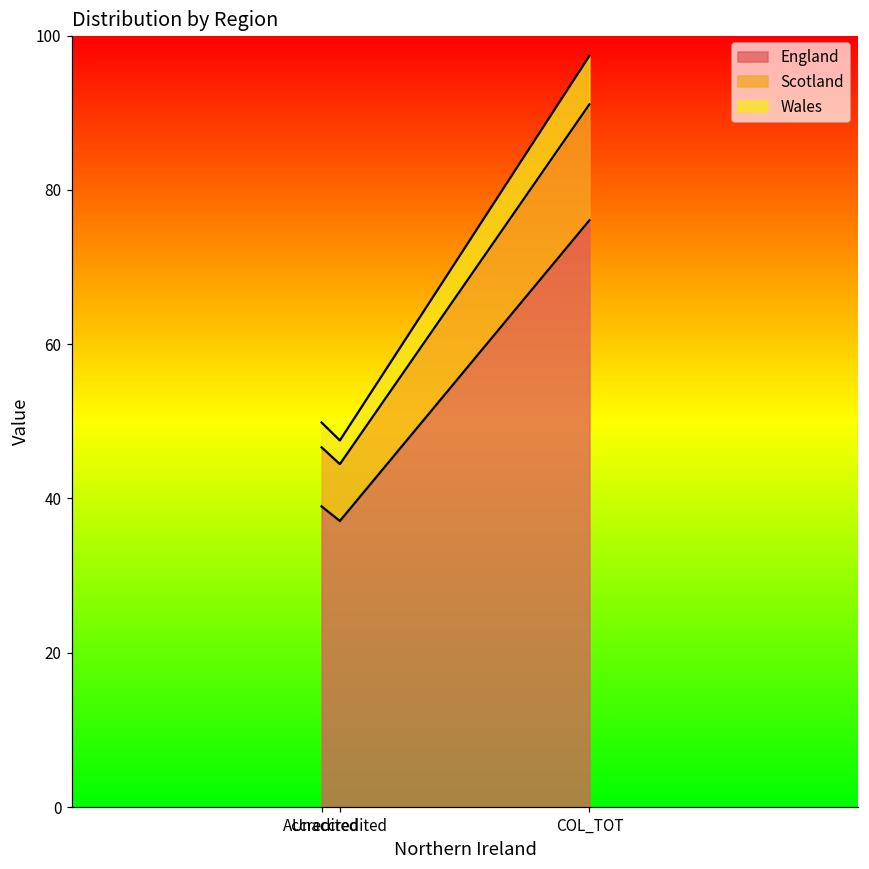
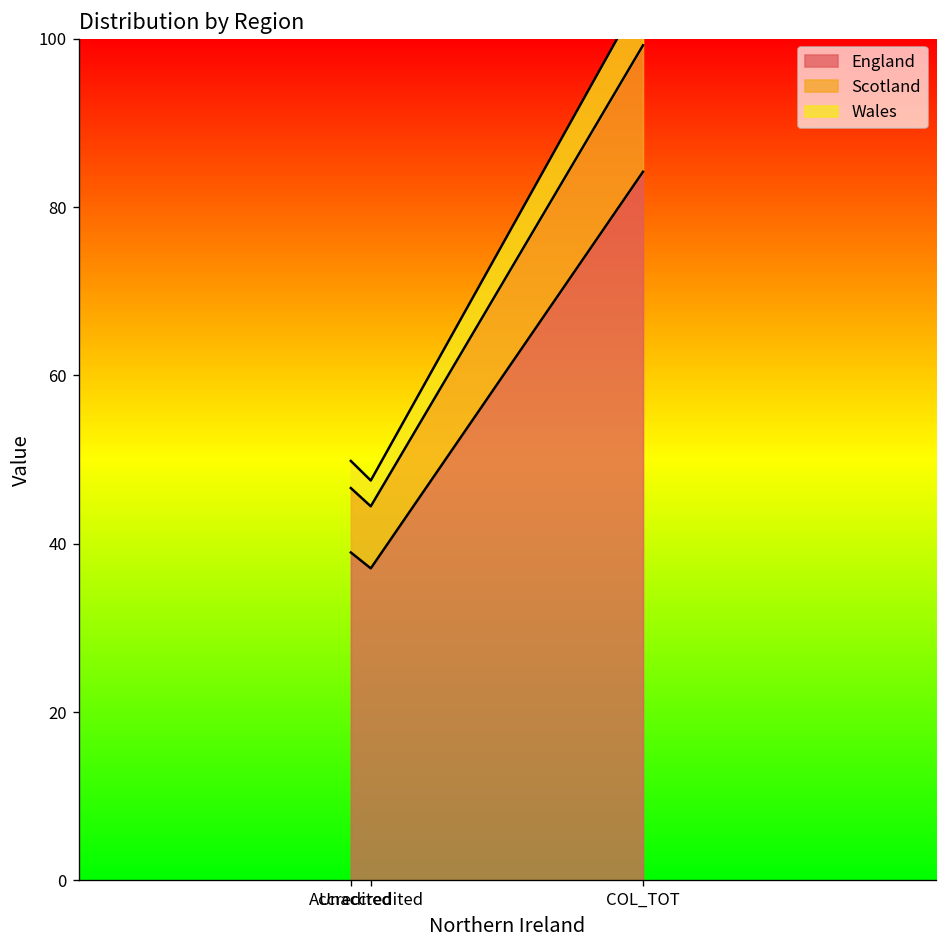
England, COL_TOT: 76 -> 84
